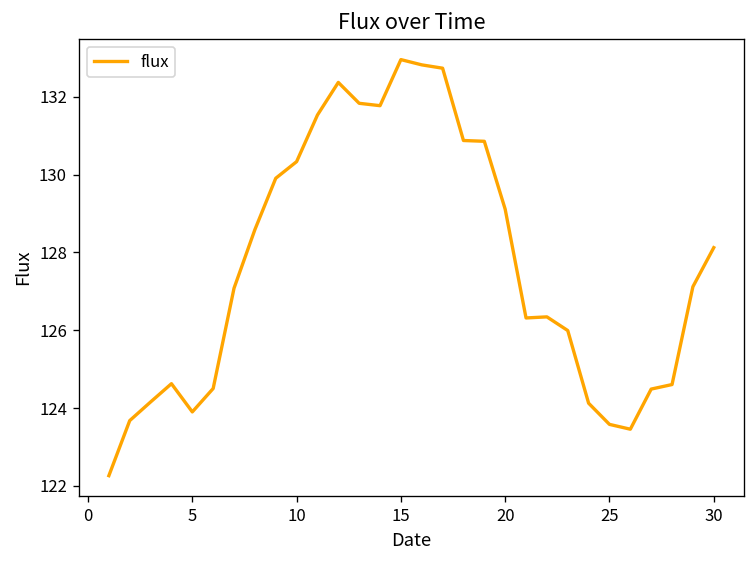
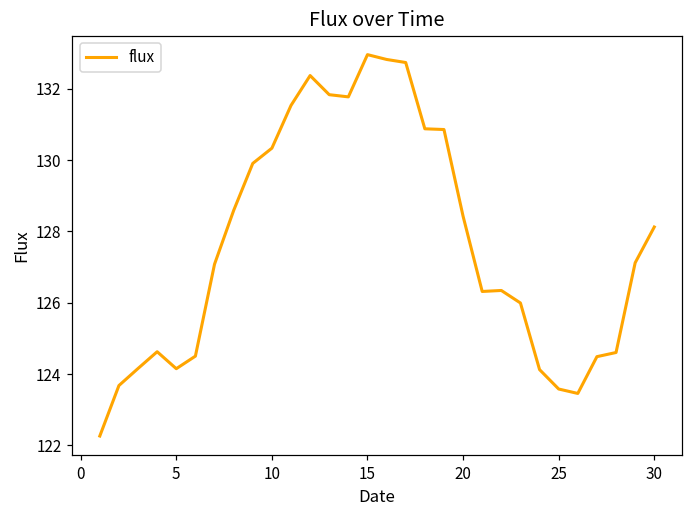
5: 123.9 -> 124.2
20: 129.1 -> 128.4
